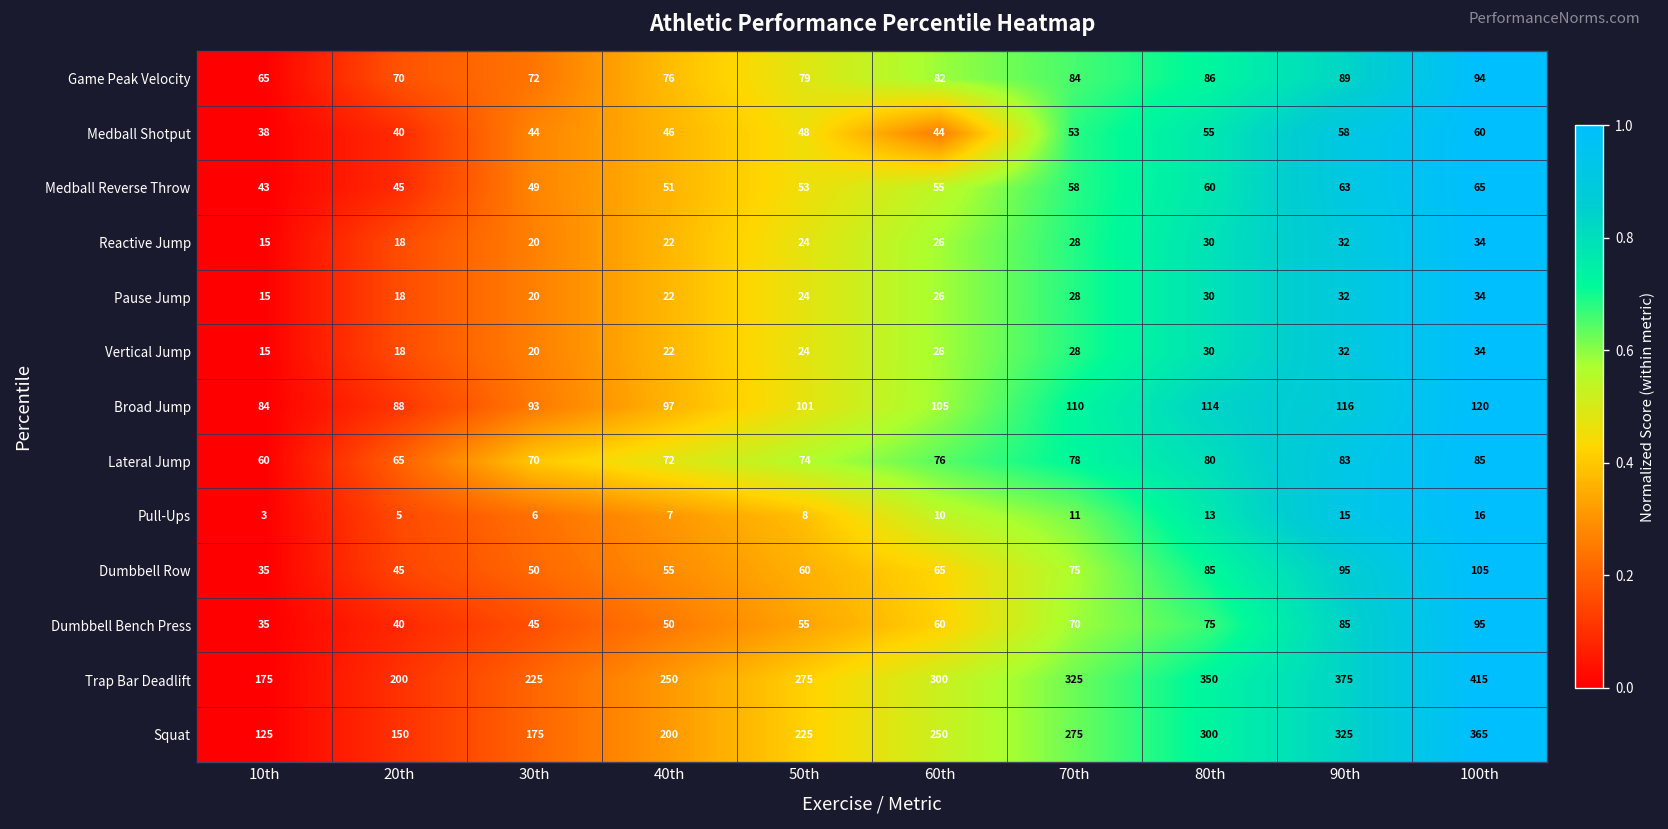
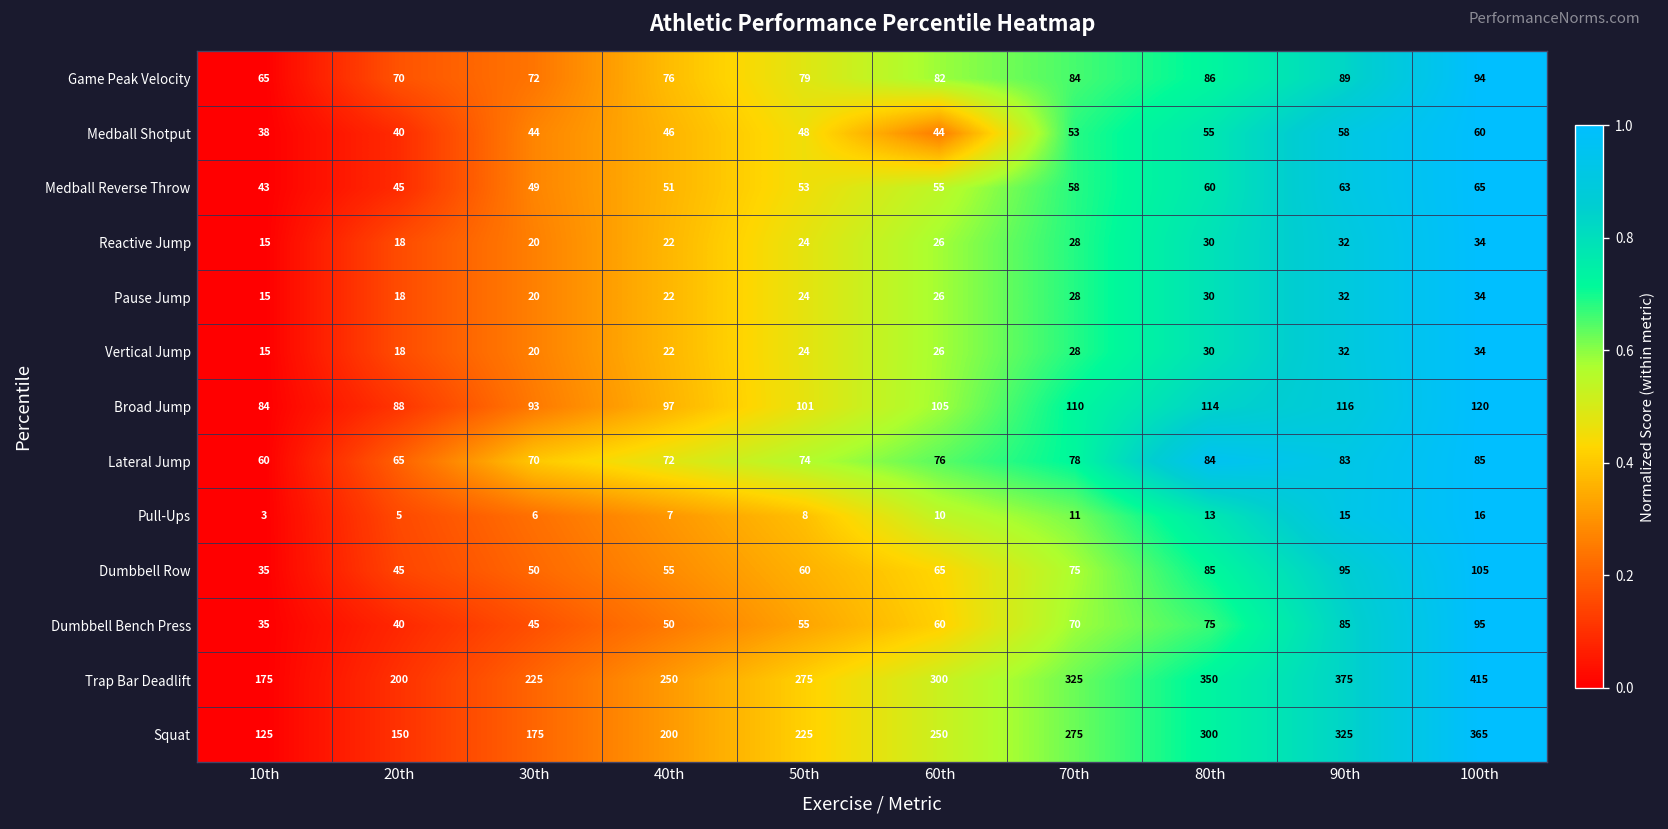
Lateral Jump, 80th: 80 -> 84
